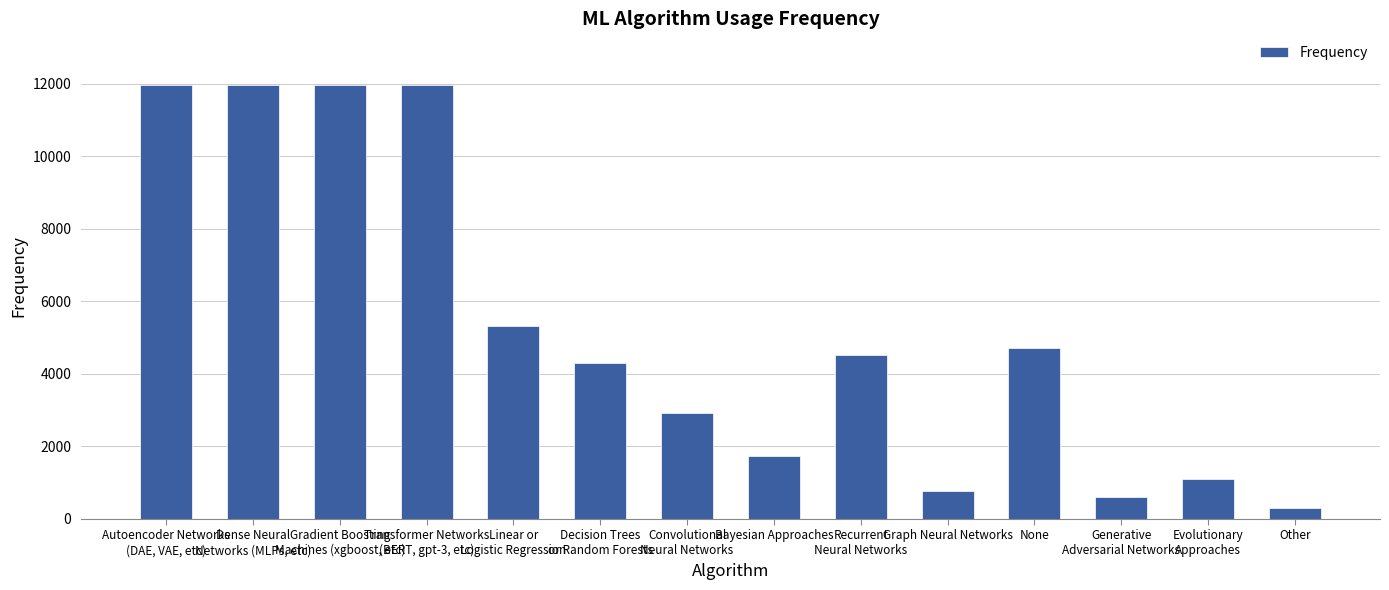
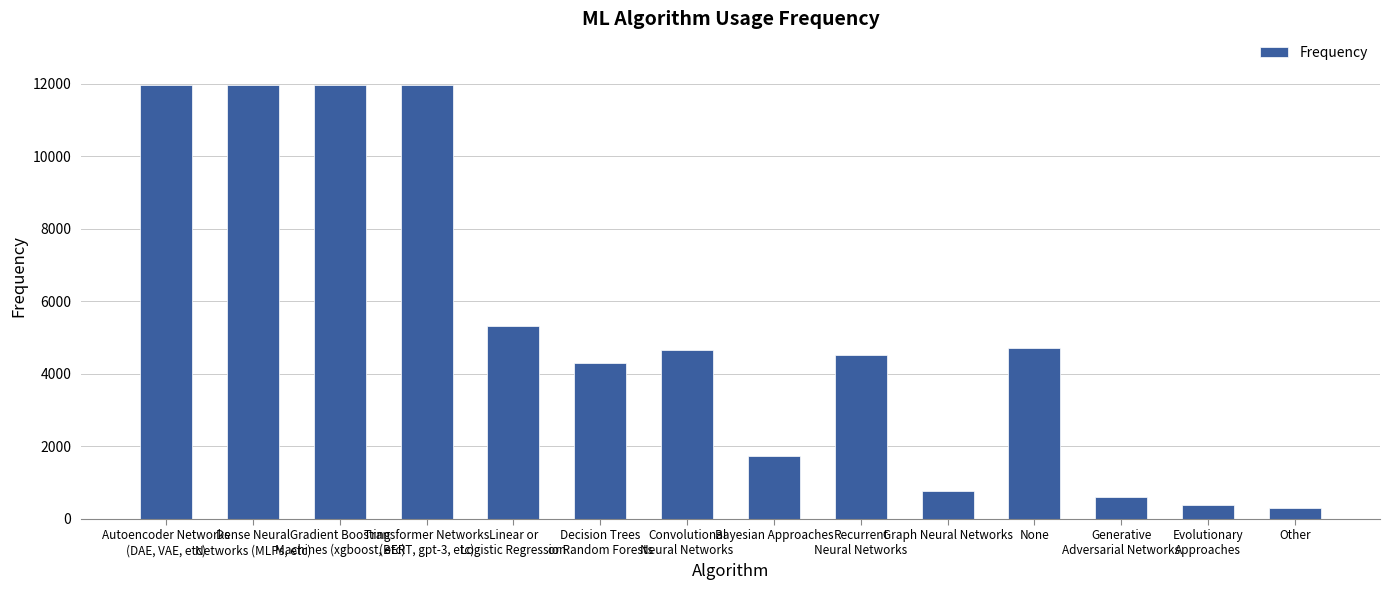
Convolutional Neural Networks: 2900 -> 4700
Evolutionary Approaches: 1100 -> 400
